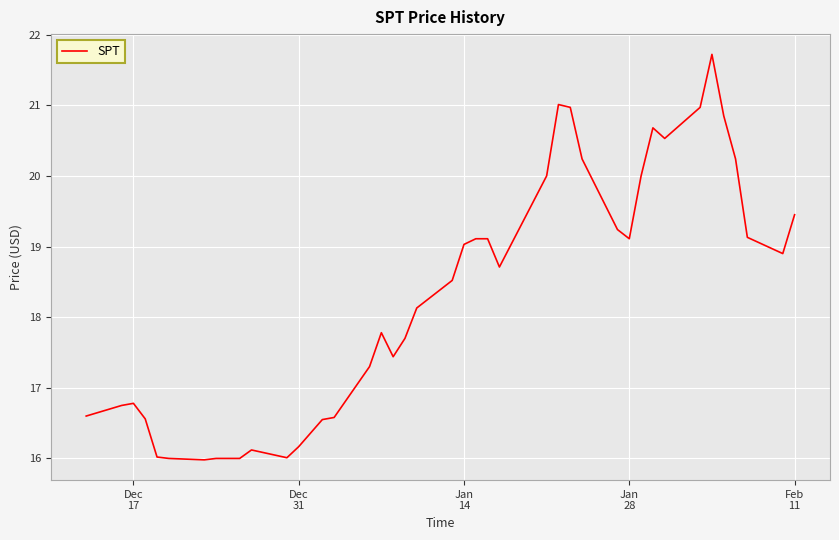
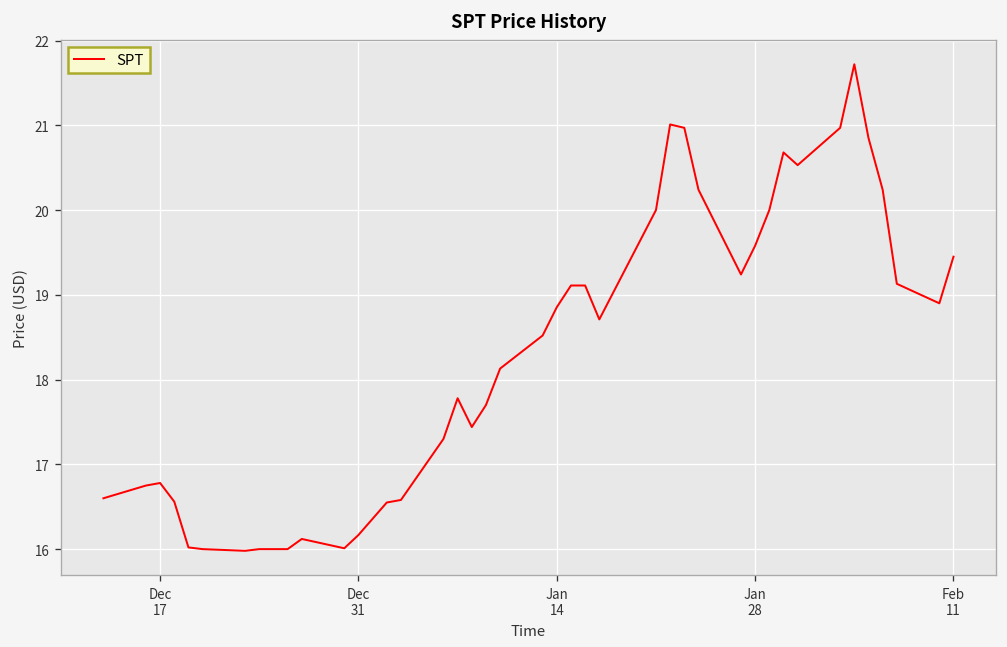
Jan 14: 19.0 -> 18.9
Jan 28: 19.1 -> 19.6
